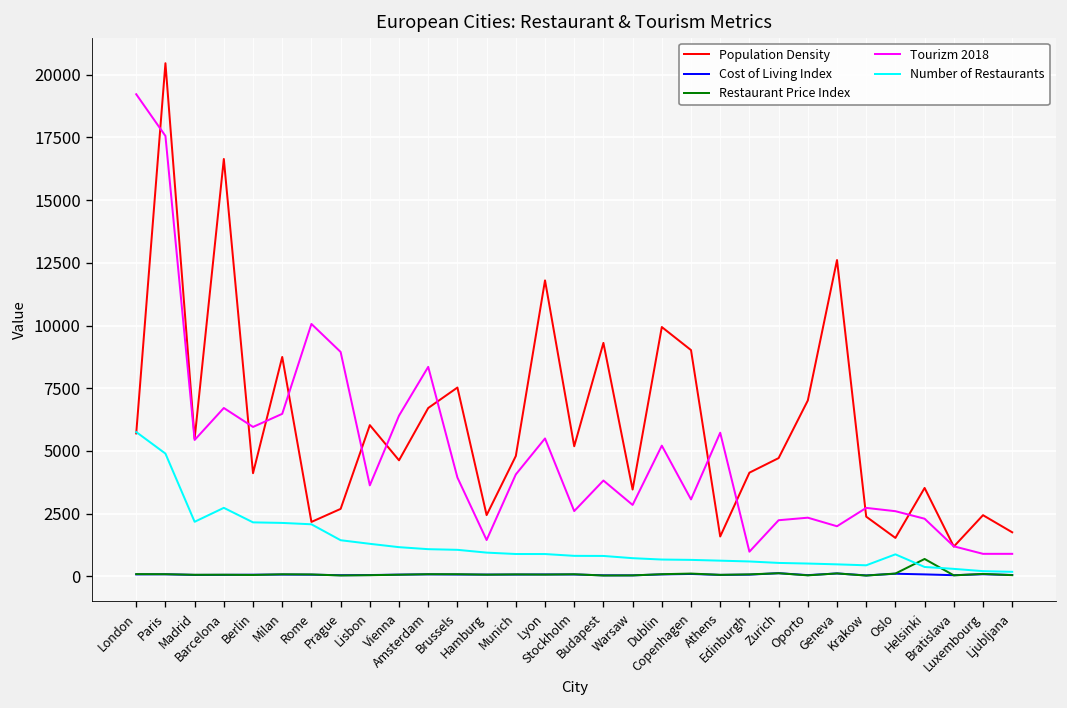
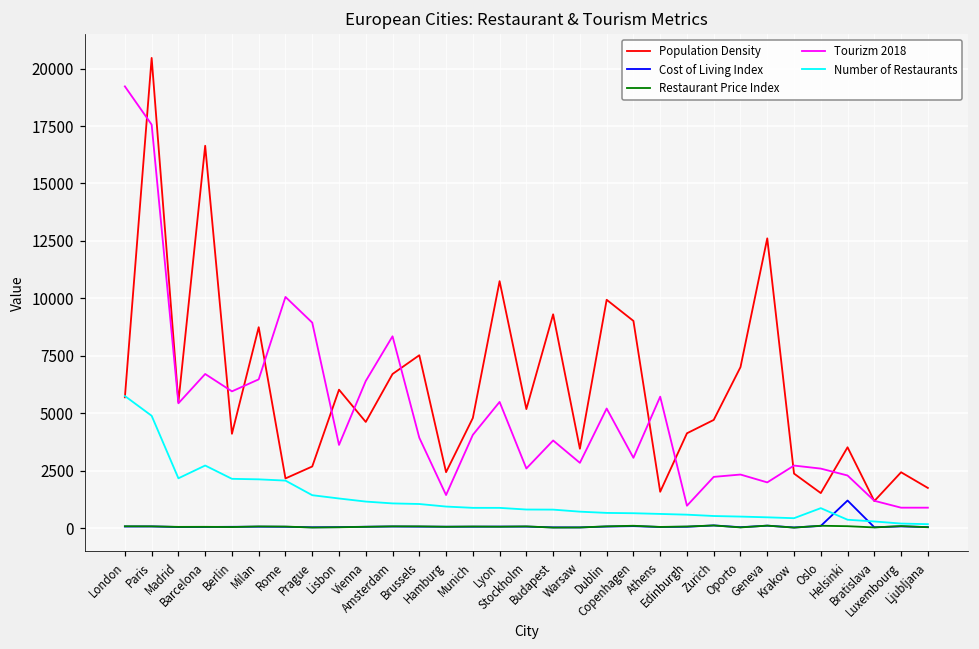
Population Density, Lyon: 11800 -> 10800
Cost of Living Index, Helsinki: 100 -> 1200
Restaurant Price Index, Helsinki: 700 -> 100
